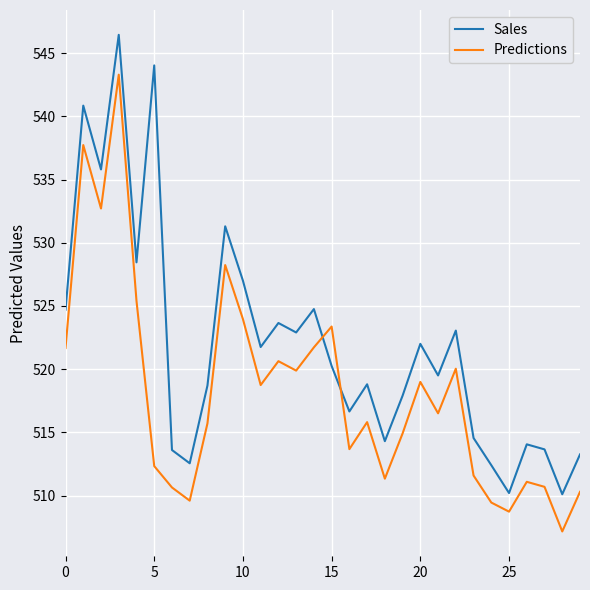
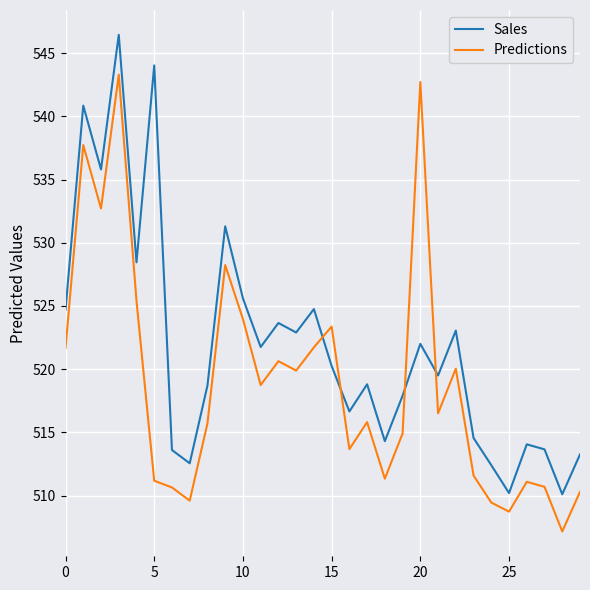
Predictions, 5: 512.3 -> 511.2
Sales, 10: 527.0 -> 525.6
Predictions, 20: 519.0 -> 542.7
